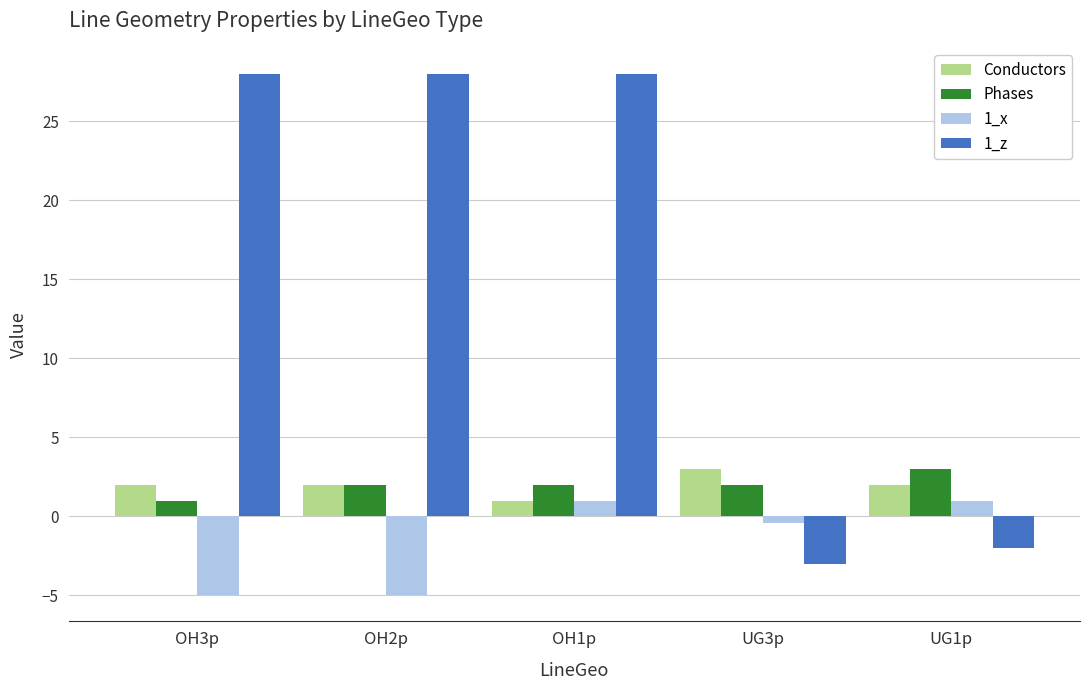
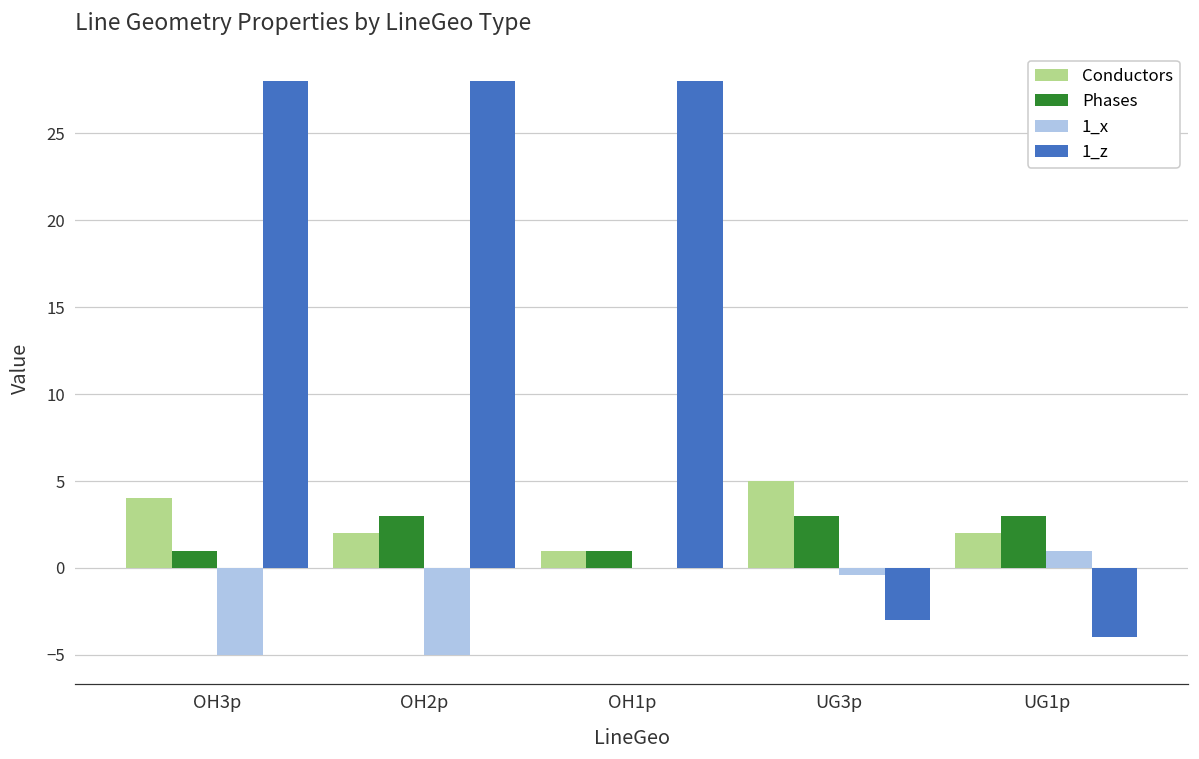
Conductors, OH3p: 2 -> 4
Phases, OH2p: 2 -> 3
Phases, OH1p: 2 -> 1
1_x, OH1p: 1 -> 0
Conductors, UG3p: 3 -> 5
Phases, UG3p: 2 -> 3
1_z, UG1p: -2 -> -4
